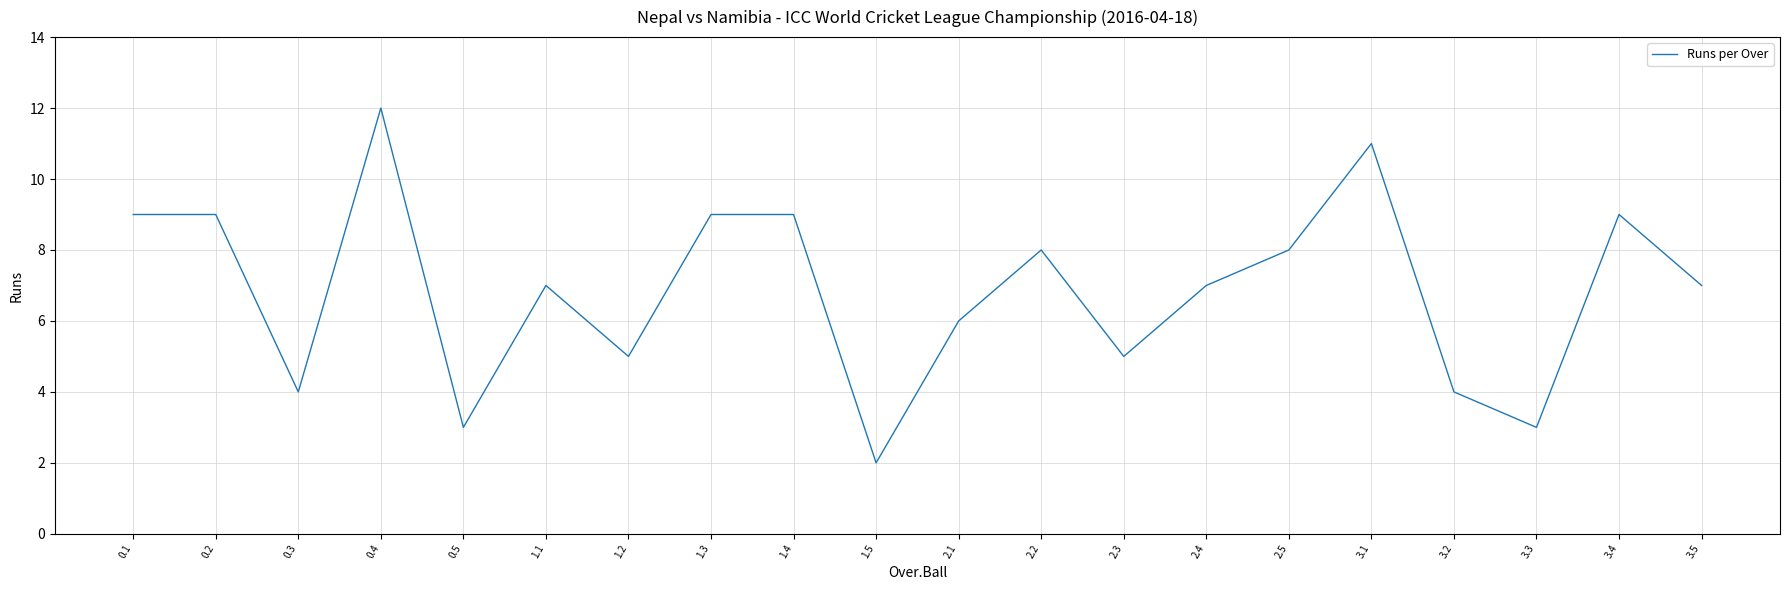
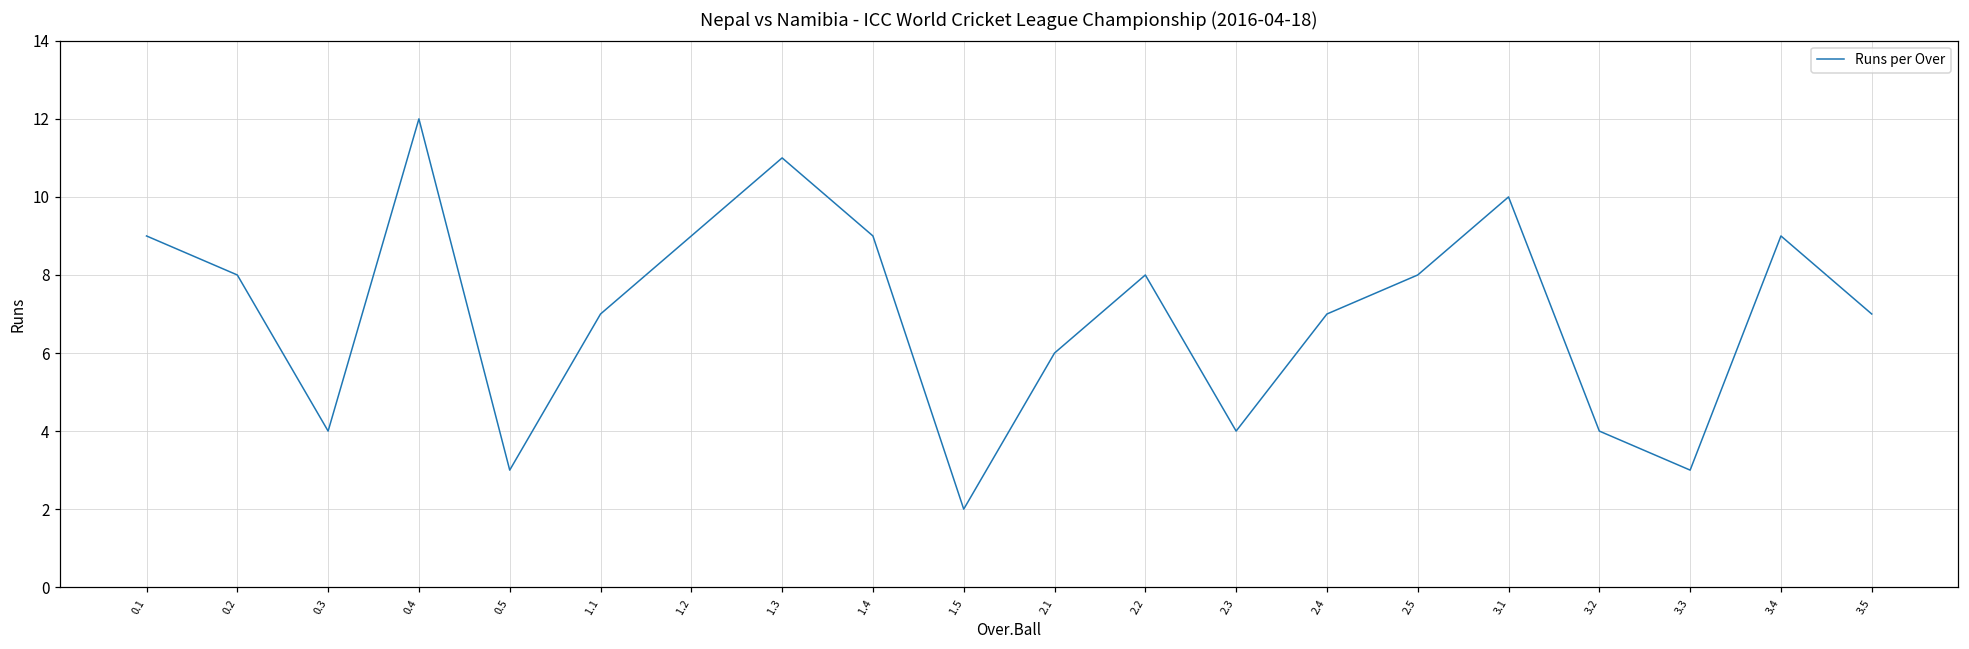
0.2: 9 -> 8
1.2: 5 -> 9
1.3: 9 -> 11
2.3: 5 -> 4
3.1: 11 -> 10
